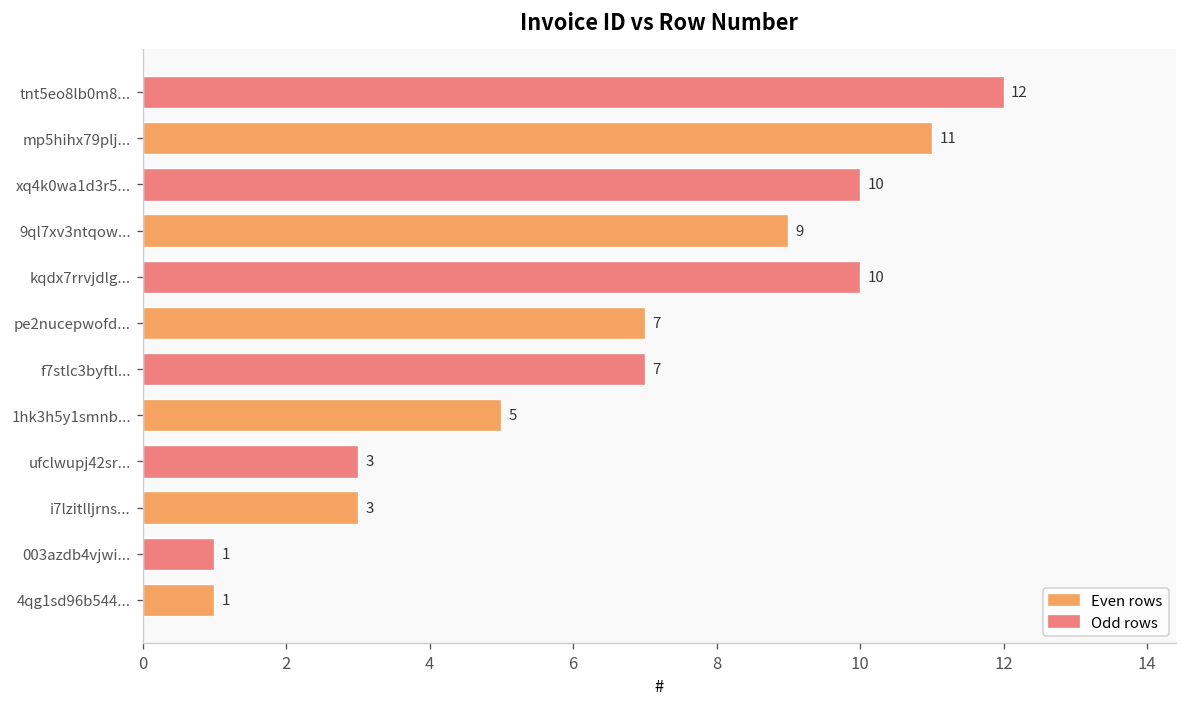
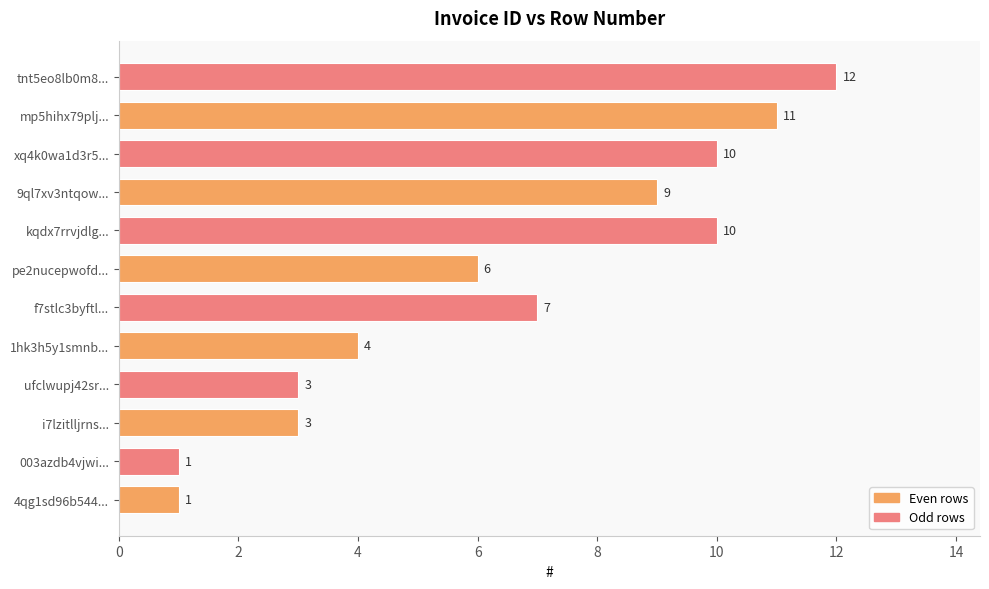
pe2nucepwofd...: 7 -> 6
1hk3h5y1smnb...: 5 -> 4
